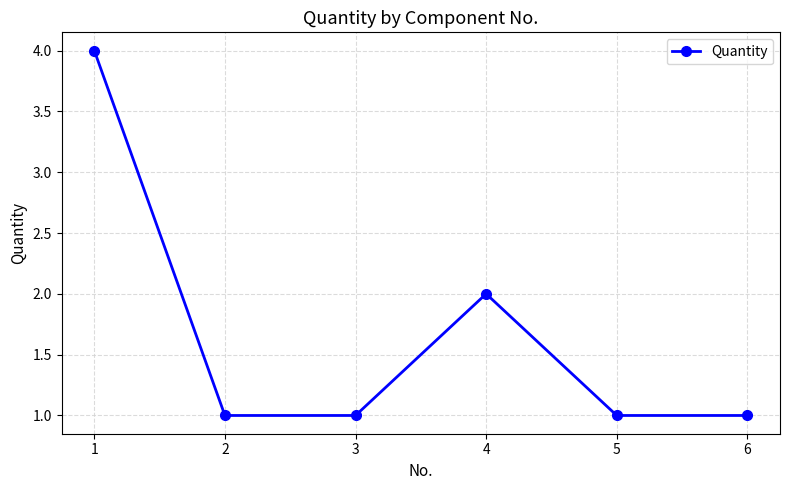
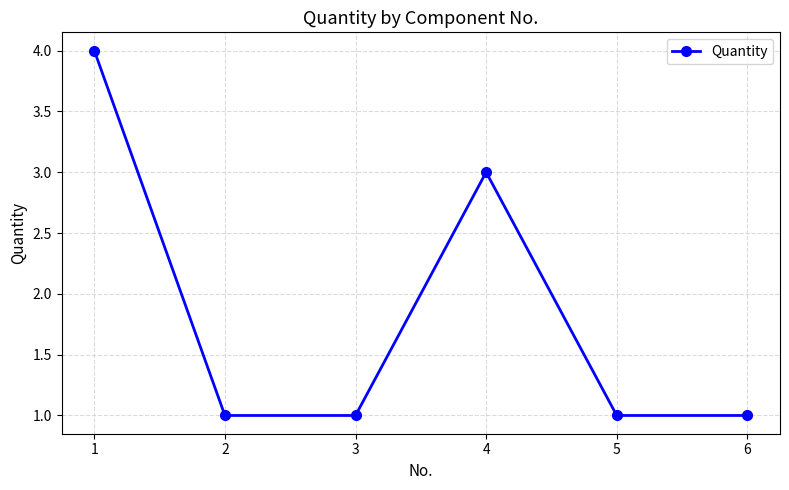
4: 2 -> 3
